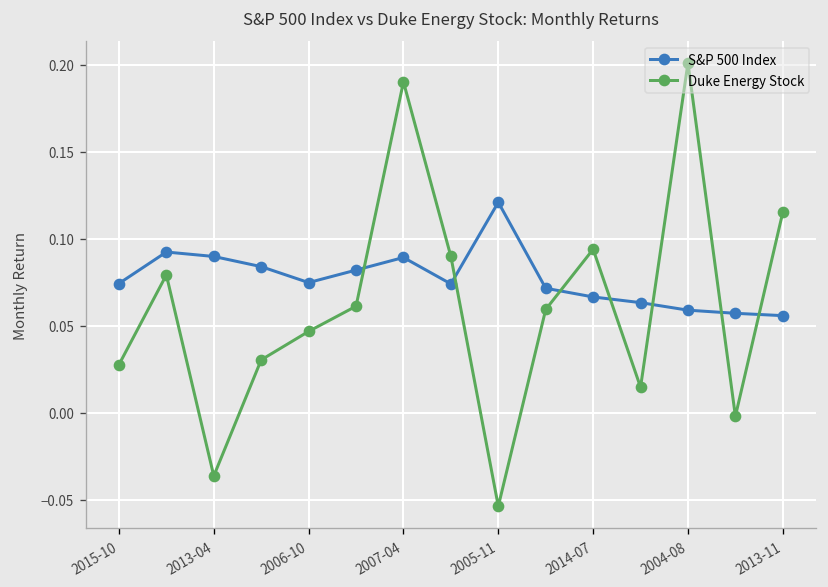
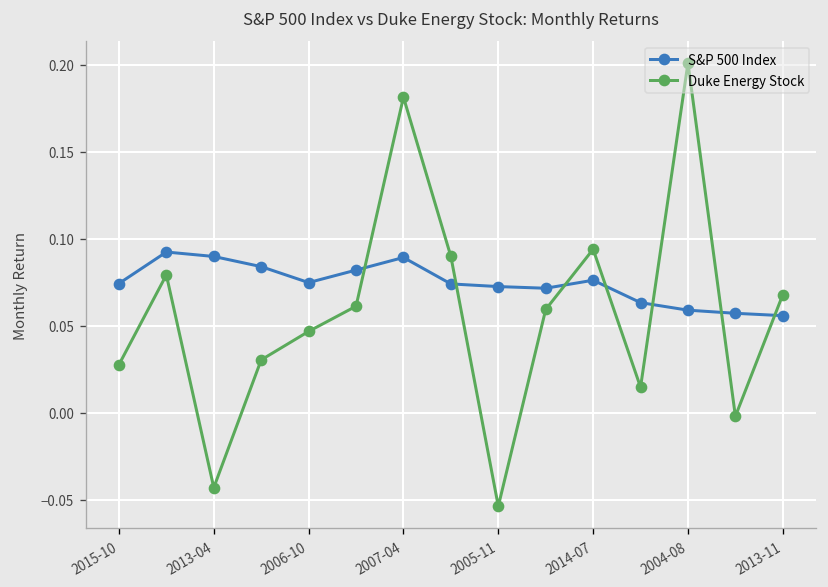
Duke Energy Stock, 2013-04: -0.036 -> -0.043
Duke Energy Stock, 2007-04: 0.190 -> 0.181
S&P 500 Index, 2005-11: 0.121 -> 0.072
S&P 500 Index, 2014-07: 0.067 -> 0.076
Duke Energy Stock, 2013-11: 0.115 -> 0.068
